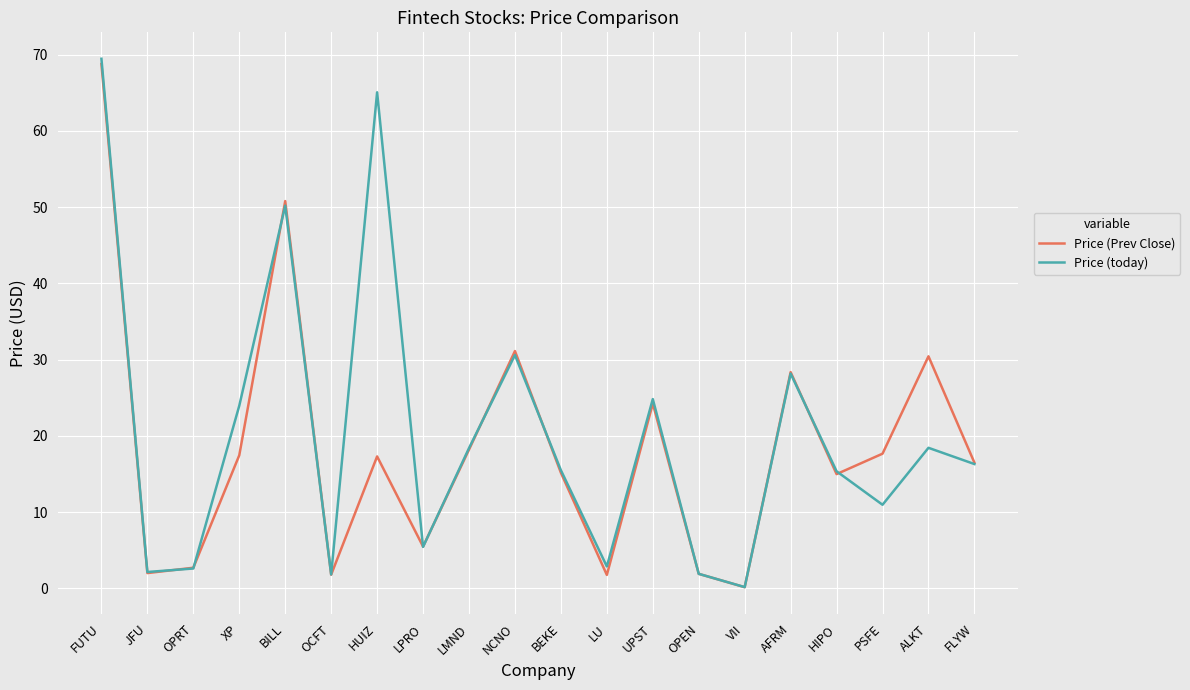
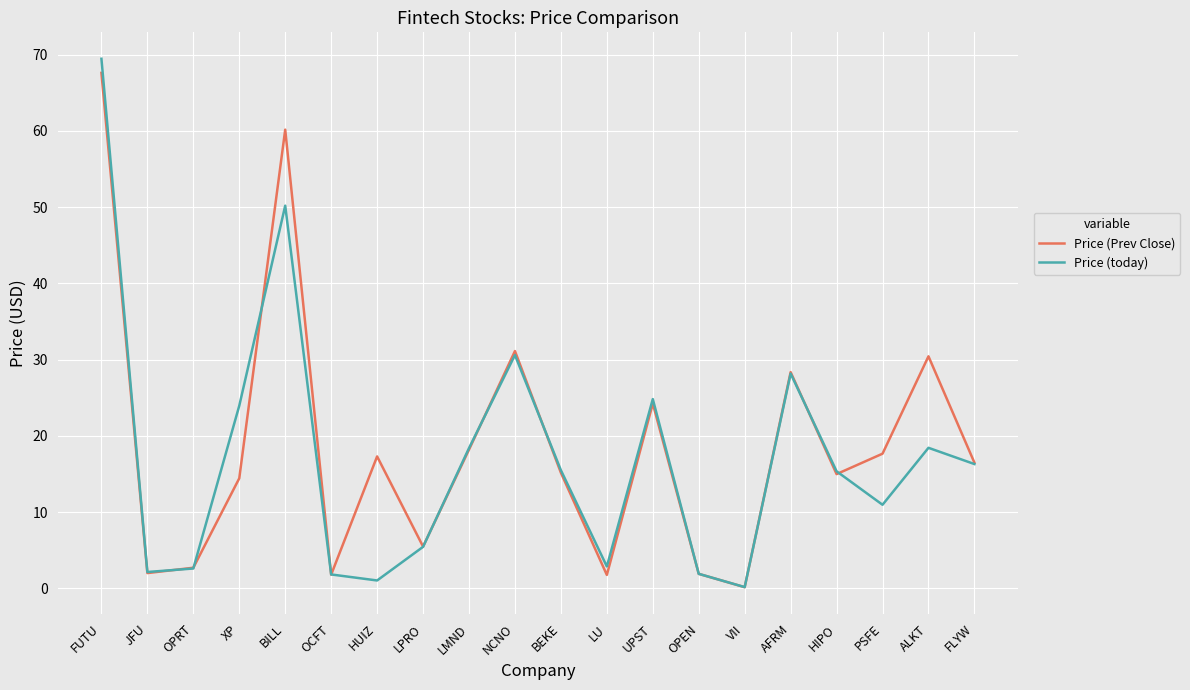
Price (Prev Close), FUTU: 69 -> 68
Price (Prev Close), XP: 17 -> 14
Price (Prev Close), BILL: 51 -> 60
Price (today), HUIZ: 65 -> 1
